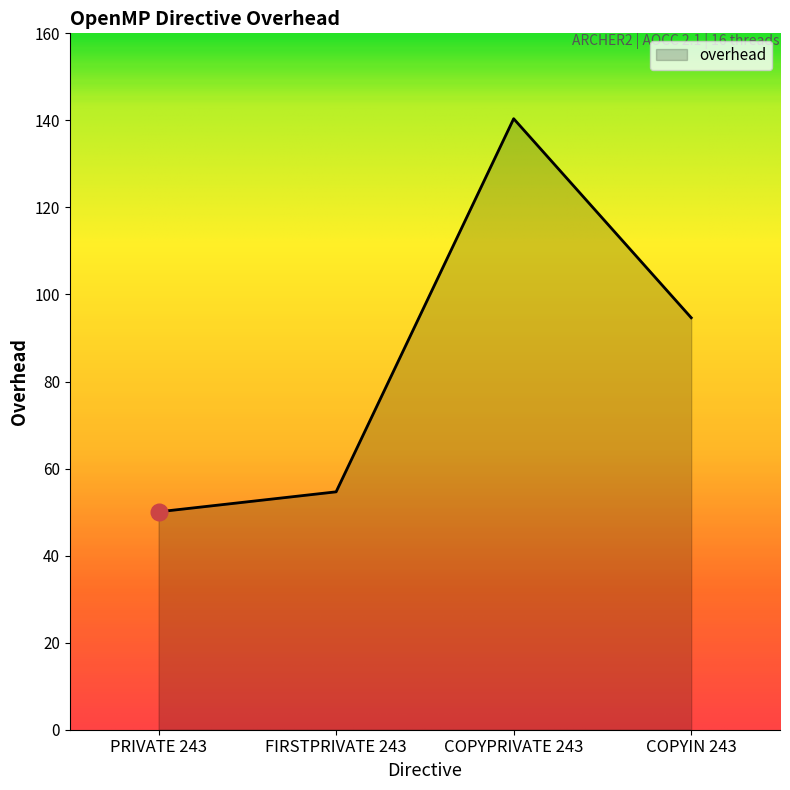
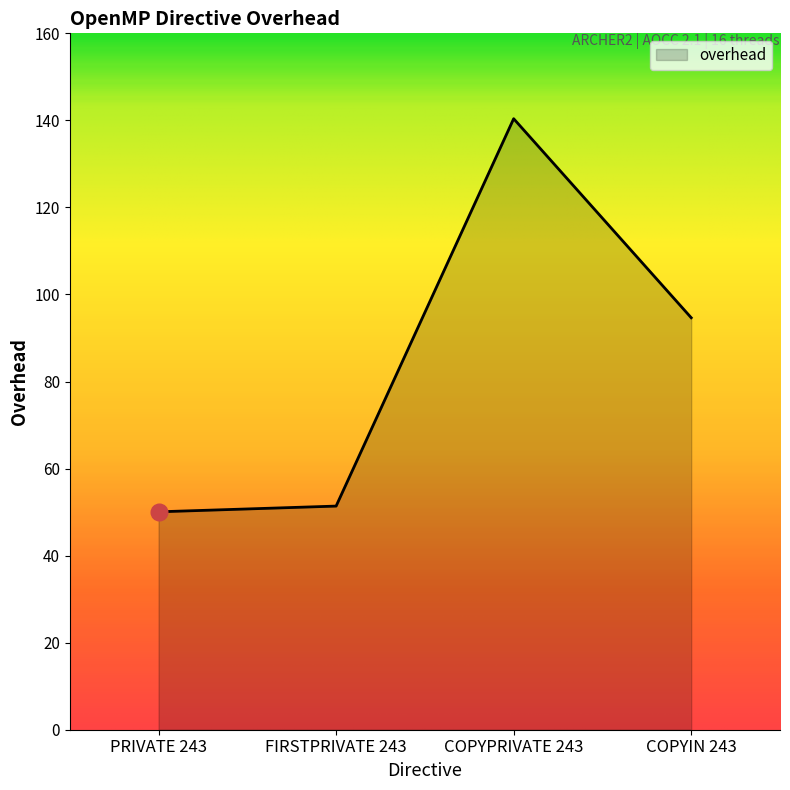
overhead, FIRSTPRIVATE 243: 55 -> 51
